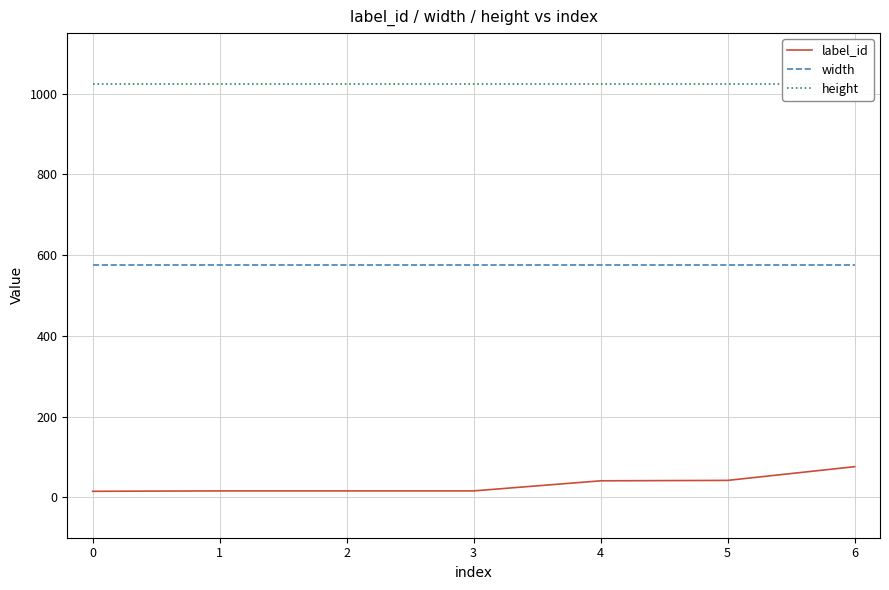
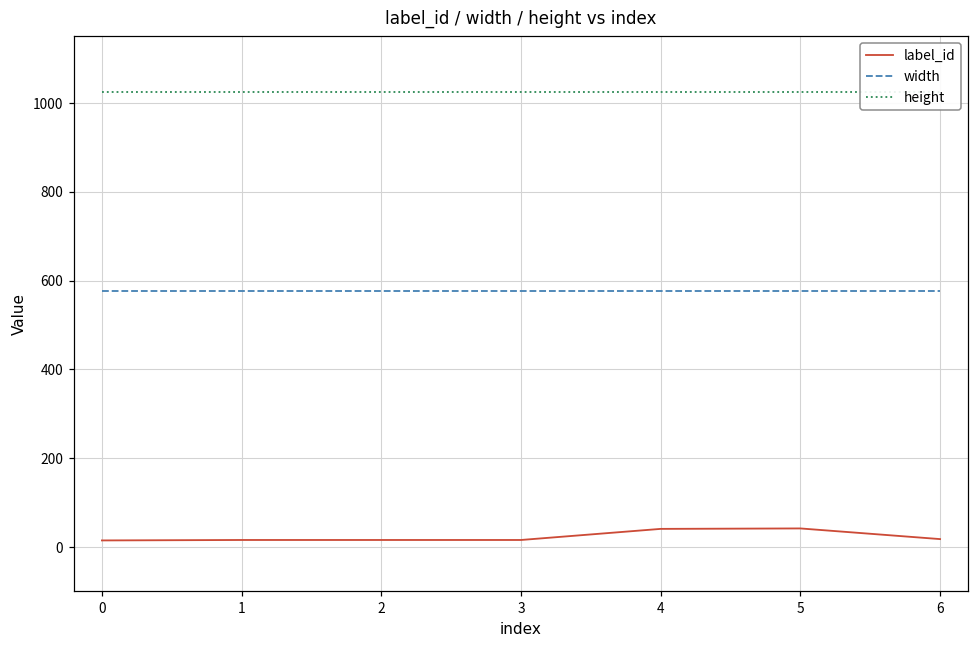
label_id, 6: 80 -> 20
